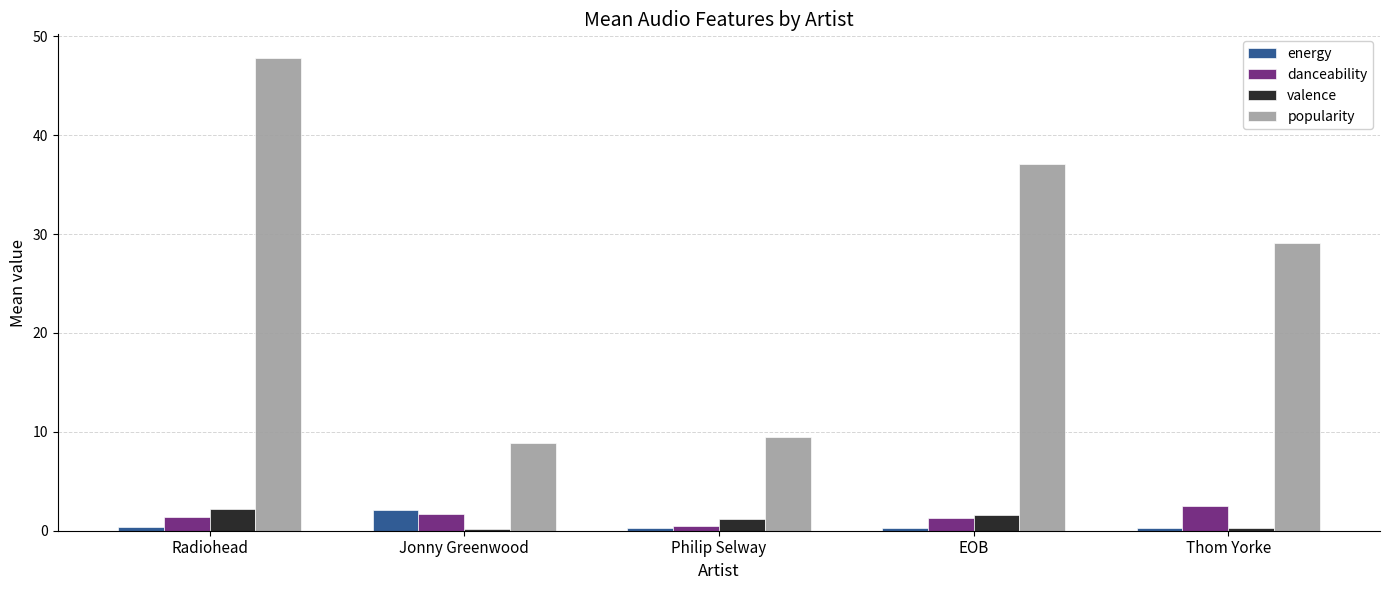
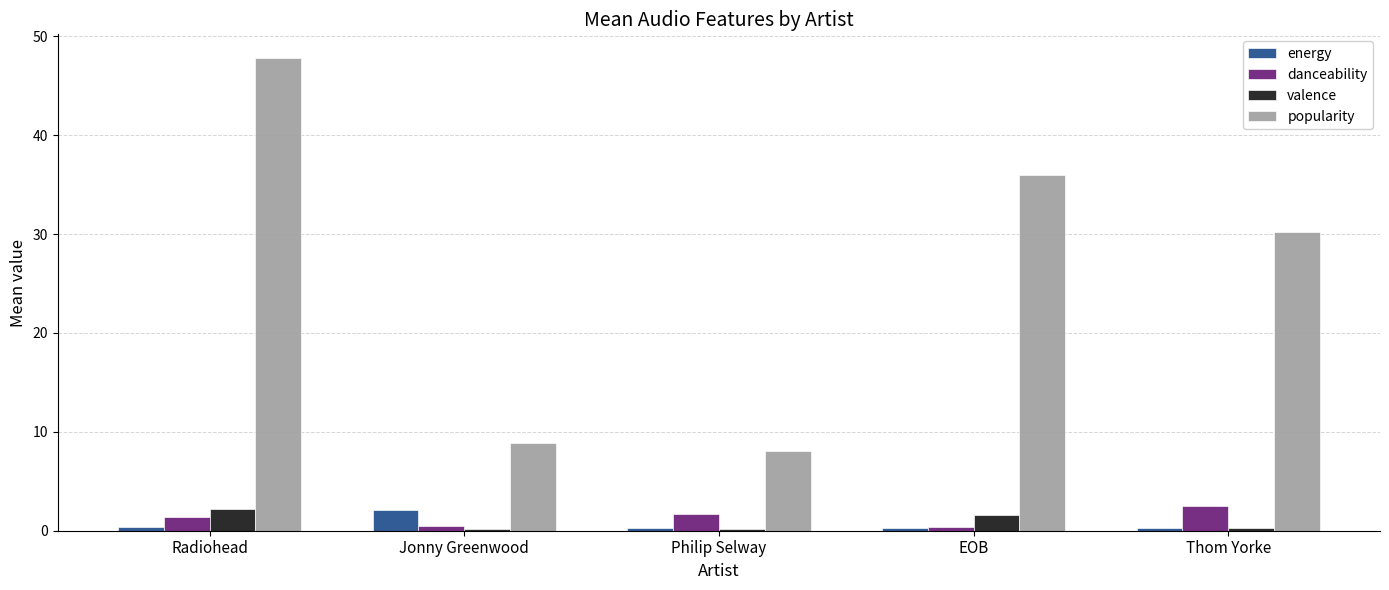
danceability, Jonny Greenwood: 2 -> 0
danceability, Philip Selway: 0 -> 2
valence, Philip Selway: 1 -> 0
popularity, Philip Selway: 10 -> 8
danceability, EOB: 1 -> 0
popularity, EOB: 37 -> 36
popularity, Thom Yorke: 29 -> 30
